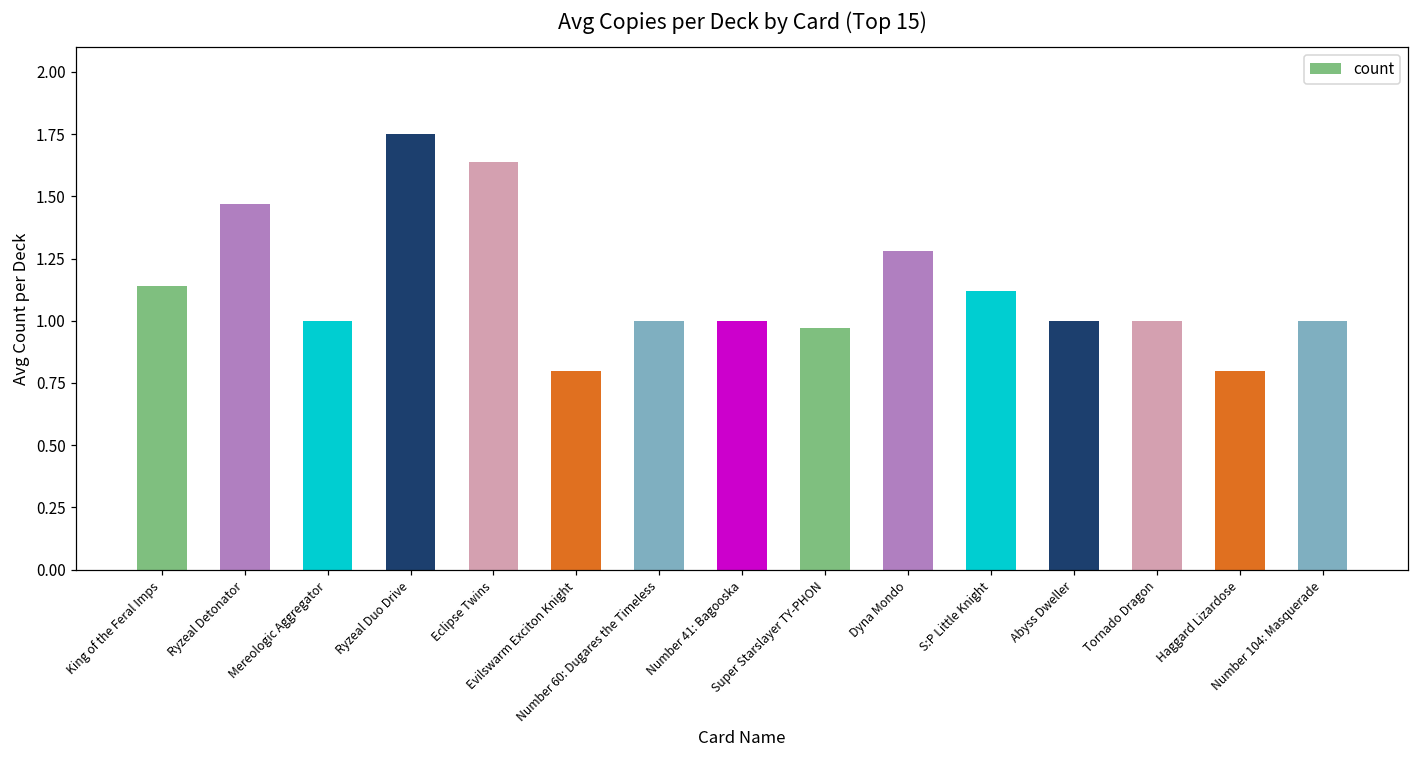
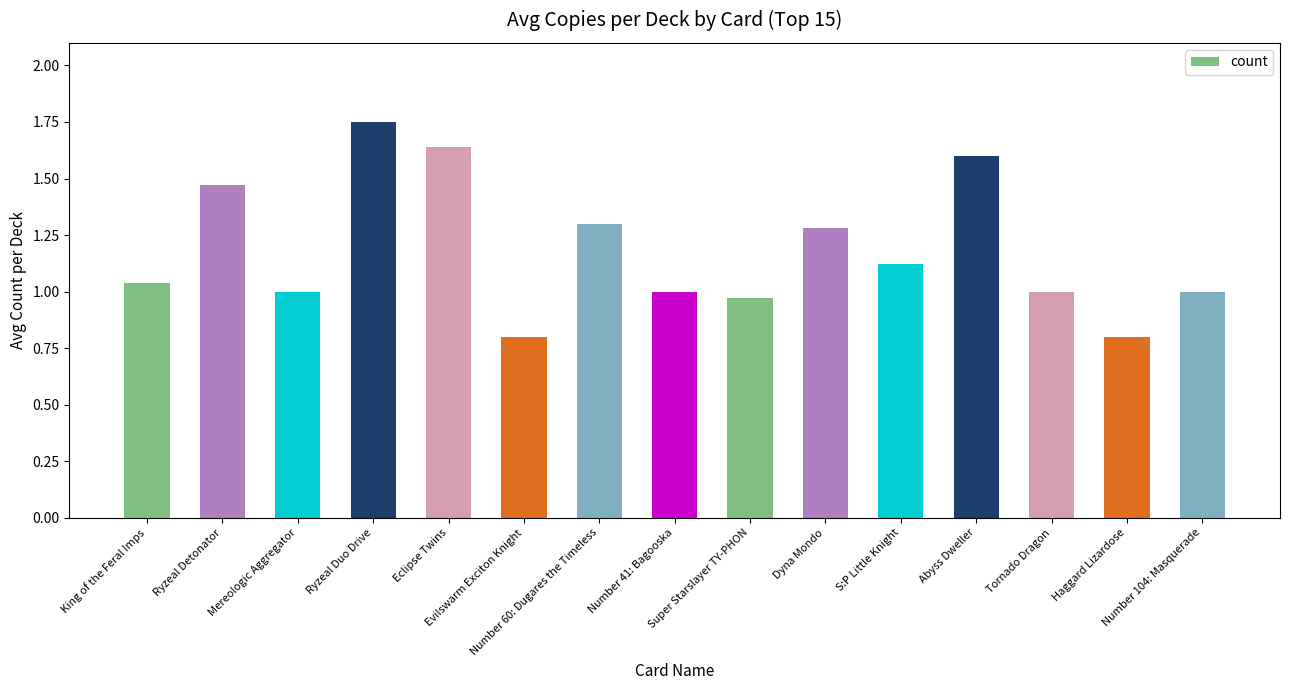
King of the Feral Imps: 1.14 -> 1.04
Number 60: Dugares the Timeless: 1.0 -> 1.3
Abyss Dweller: 1.0 -> 1.6
